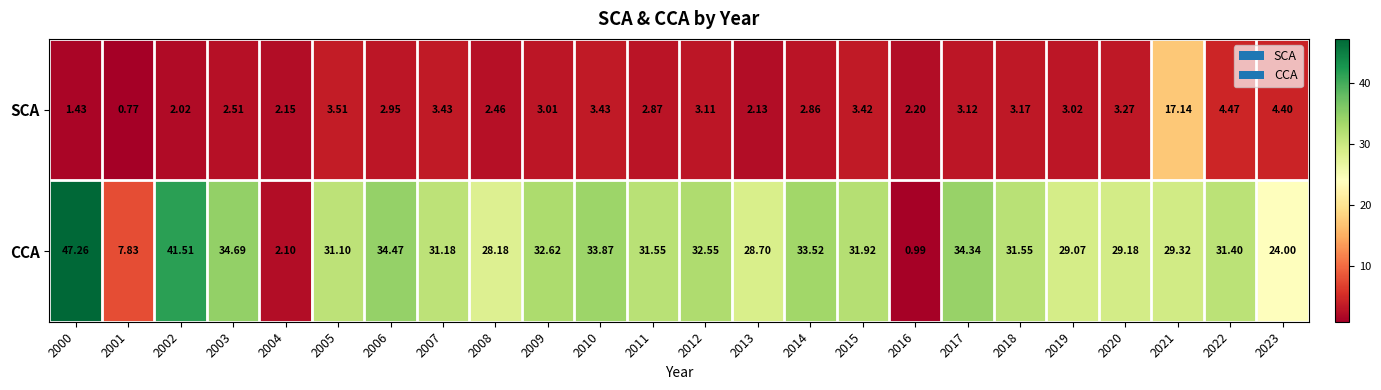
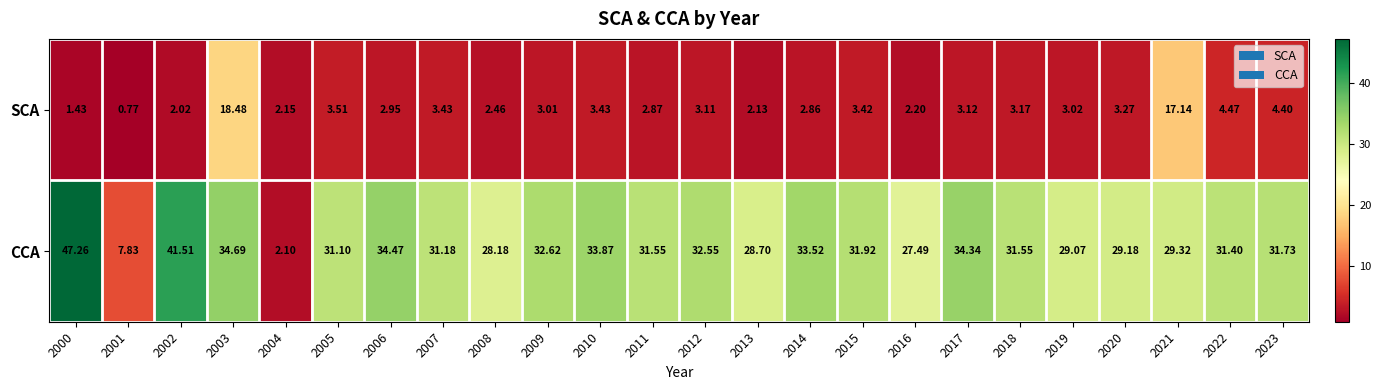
SCA, 2003: 2.51 -> 18.48
CCA, 2016: 0.99 -> 27.49
CCA, 2023: 24.00 -> 31.73
